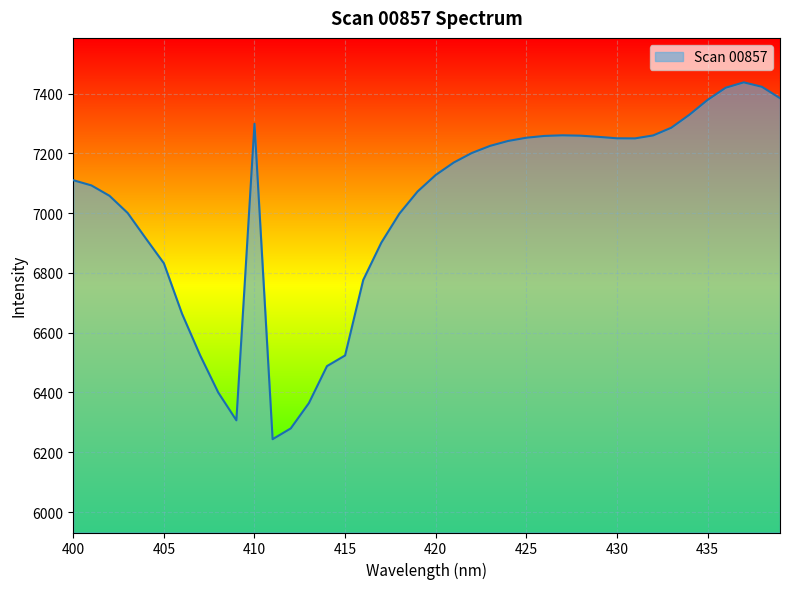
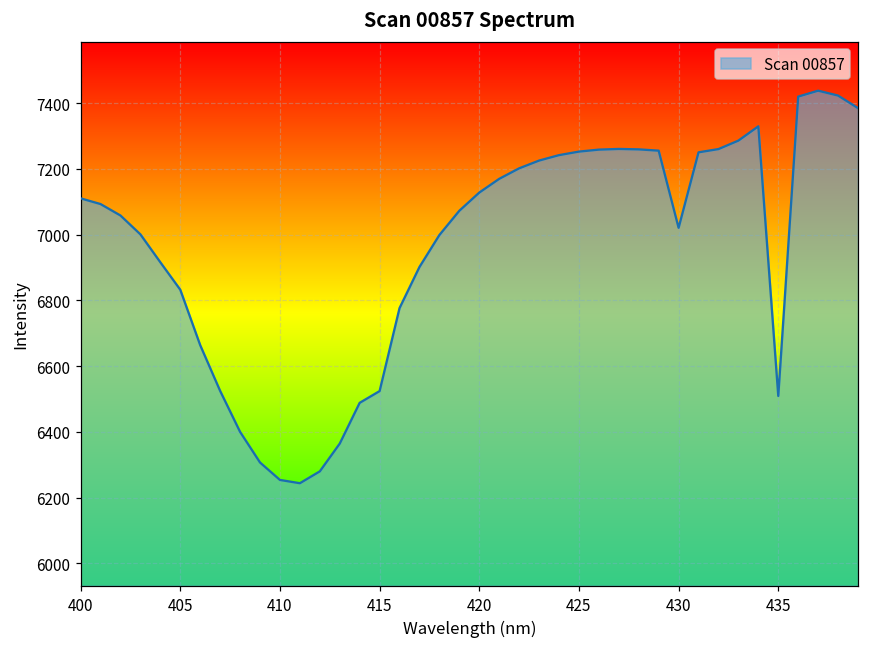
410: 7300 -> 6250
430: 7250 -> 7020
435: 7380 -> 6510
